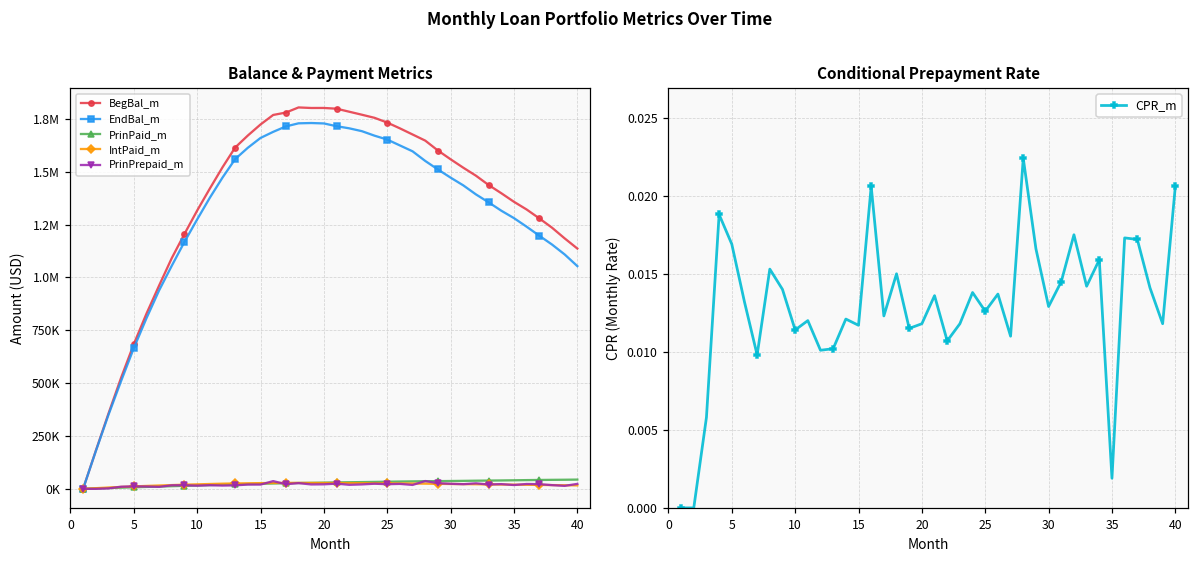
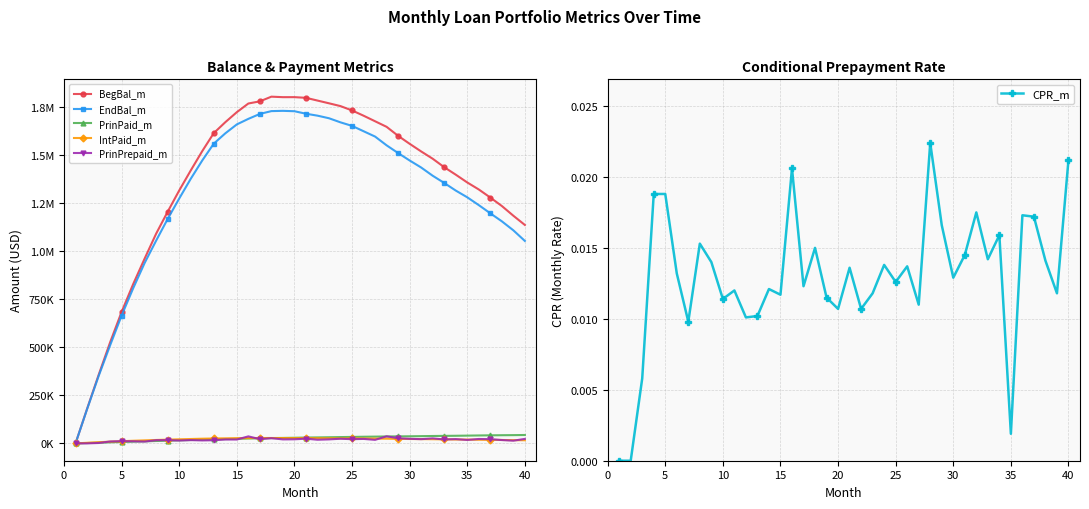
Conditional Prepayment Rate, 5: 0.0169 -> 0.0188
Conditional Prepayment Rate, 20: 0.0118 -> 0.0107
Conditional Prepayment Rate, 40: 0.0206 -> 0.0212
